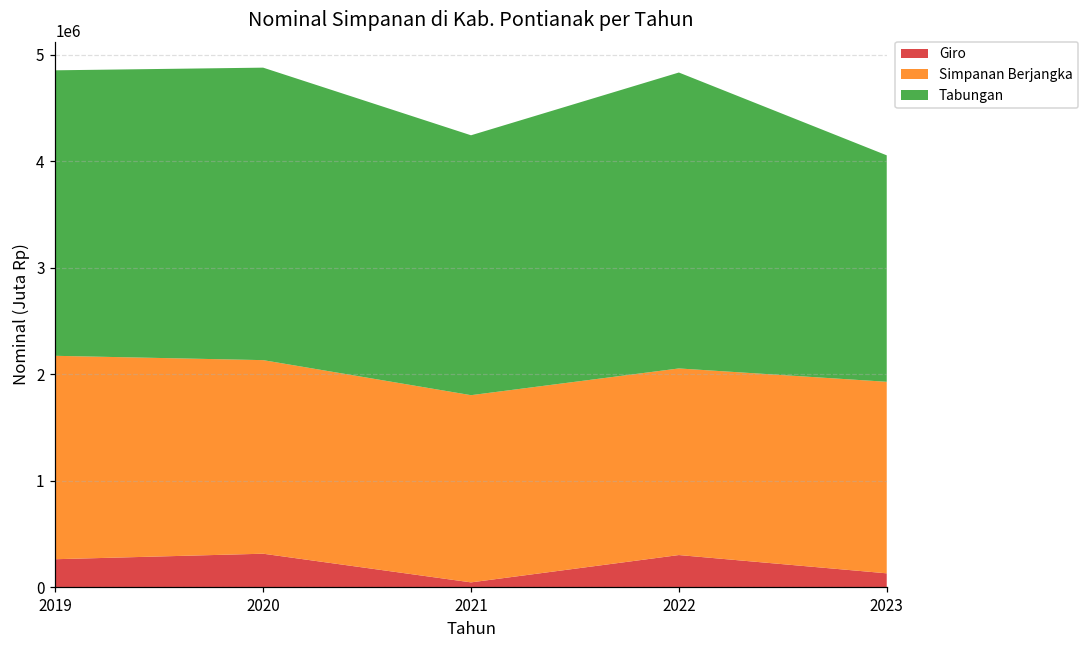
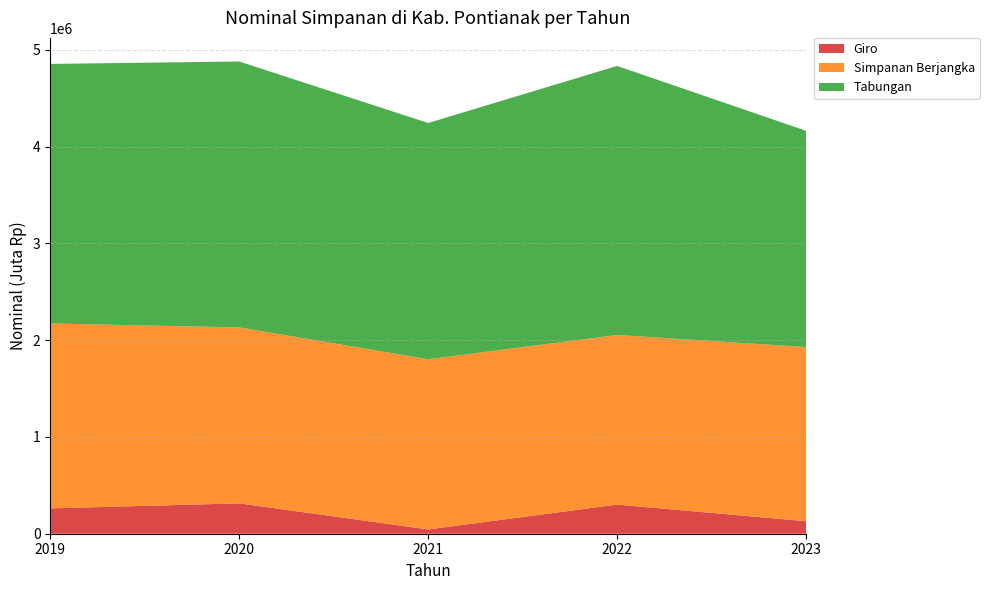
Tabungan, 2023: 2100000 -> 2200000
